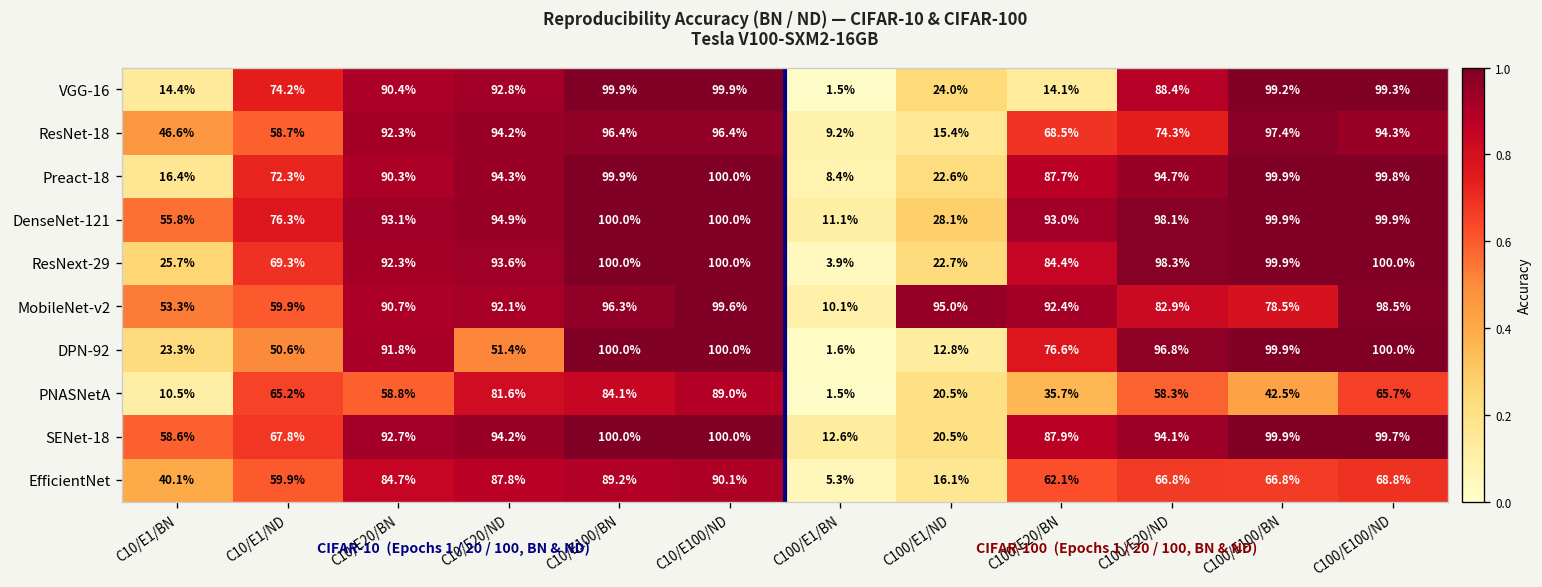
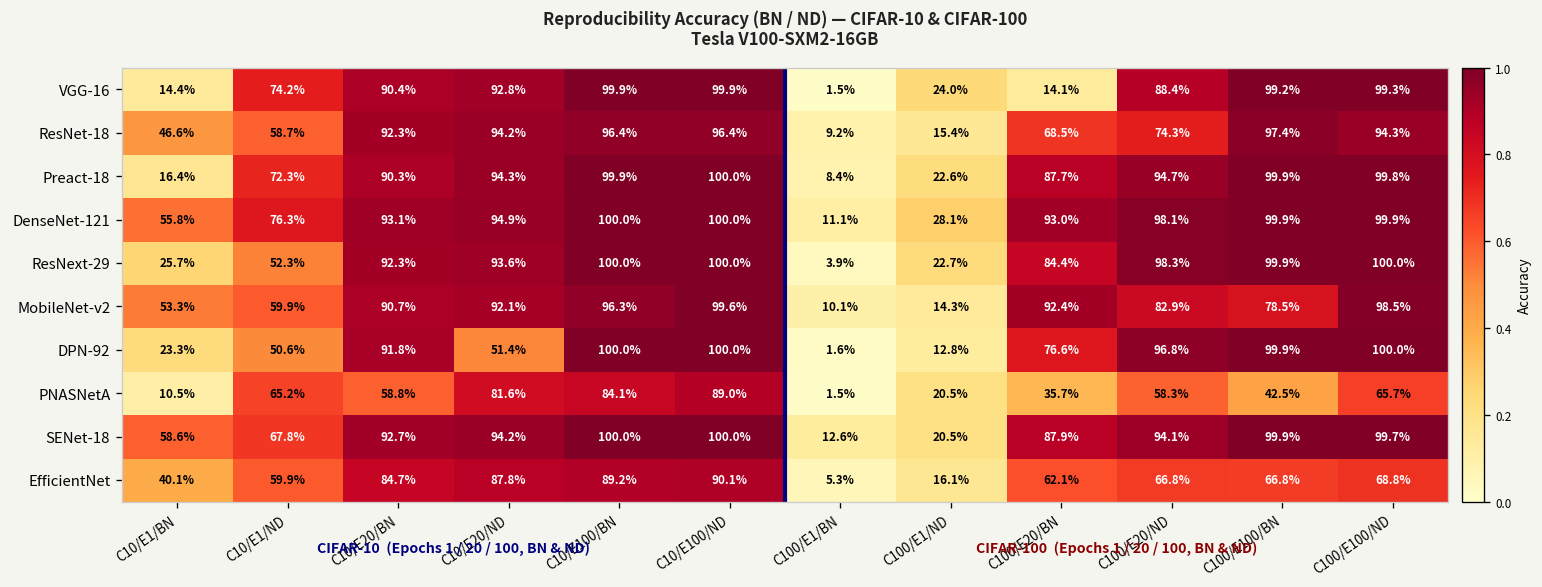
ResNext-29, C10/E1/ND: 69.3% -> 52.3%
MobileNet-v2, C100/E1/ND: 95.0% -> 14.3%
